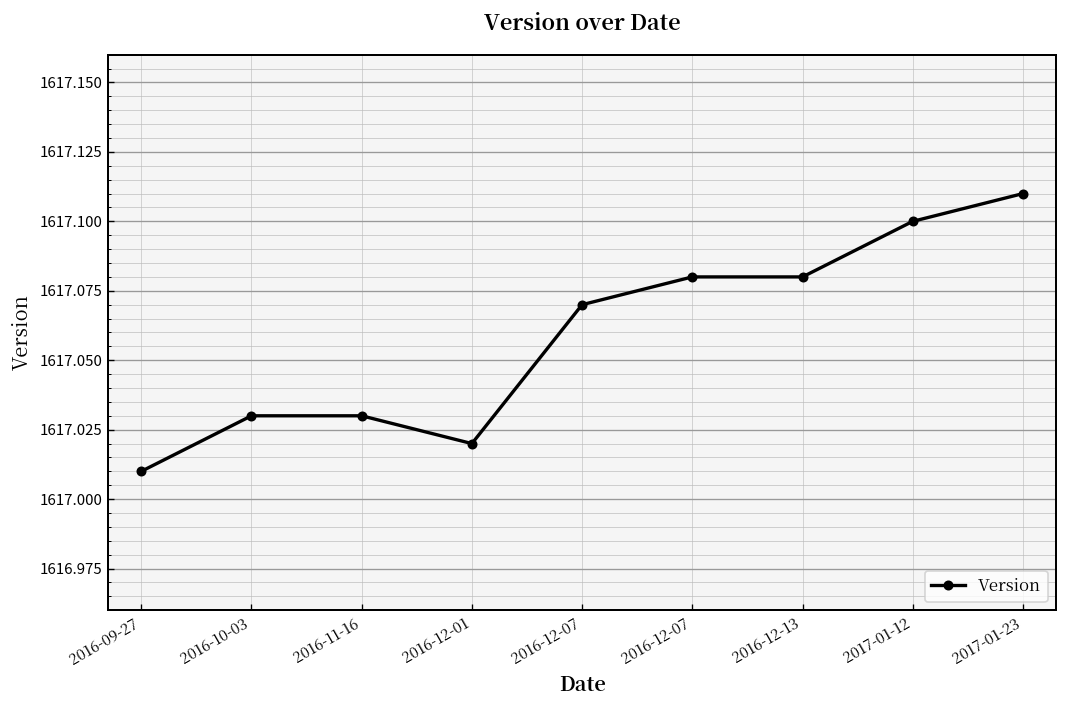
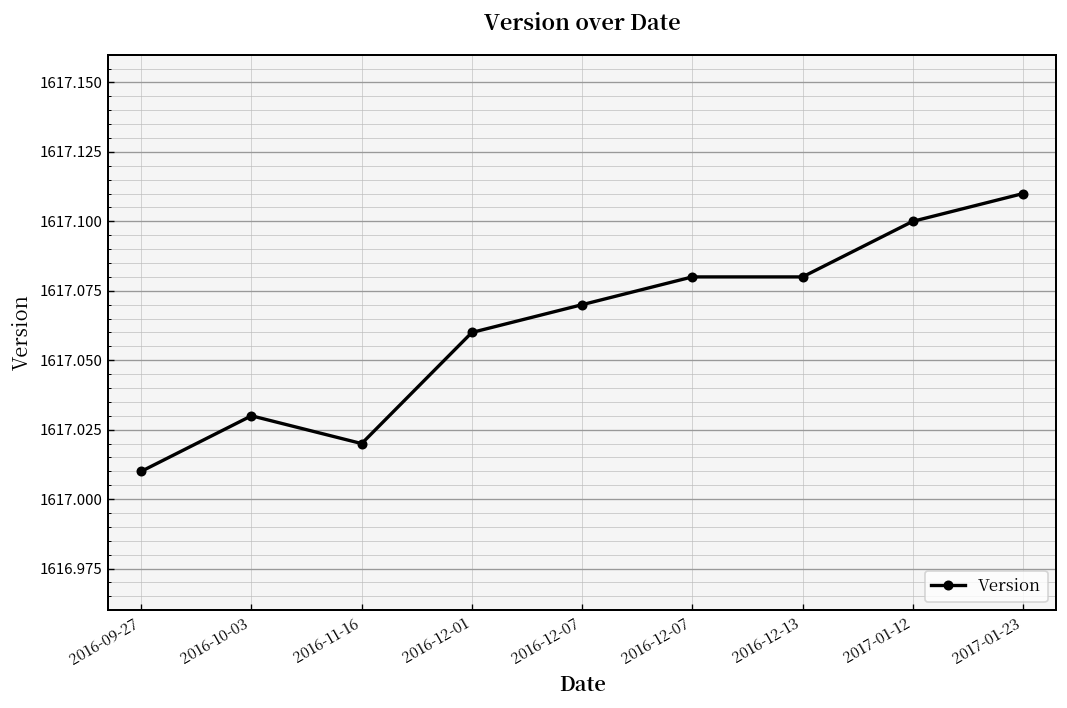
2016-11-16: 1617.03 -> 1617.02
2016-12-01: 1617.02 -> 1617.06
